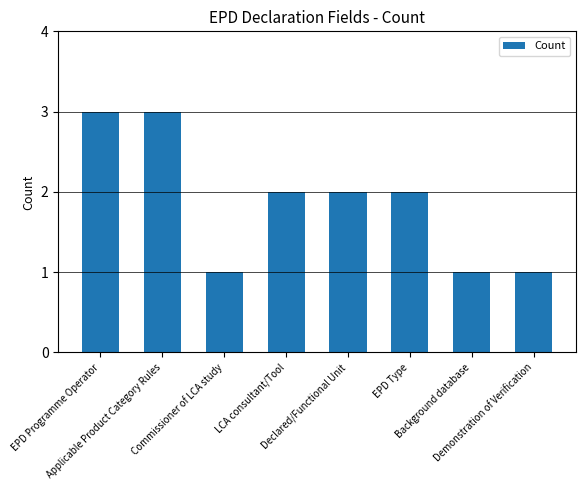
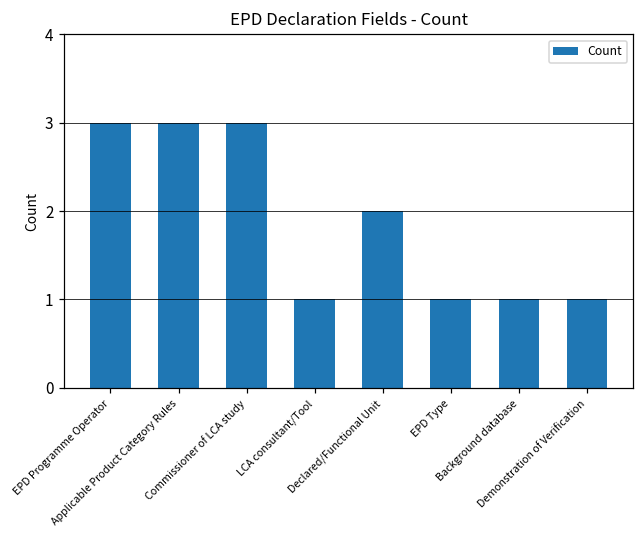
Commissioner of LCA study: 1 -> 3
LCA consultant/Tool: 2 -> 1
EPD Type: 2 -> 1
